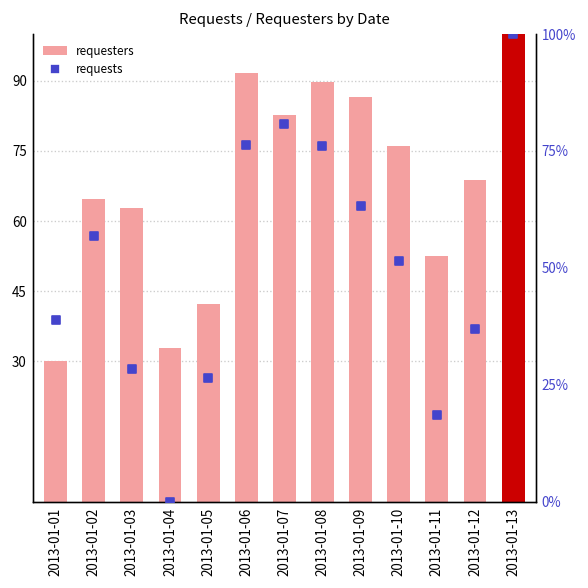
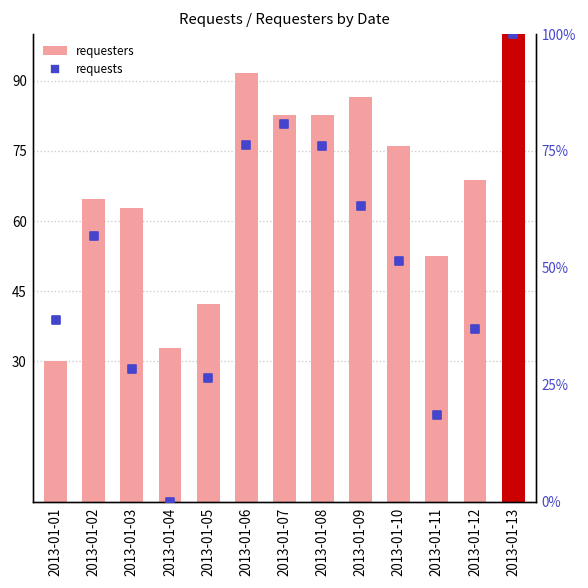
requesters, 2013-01-08: 90 -> 83
